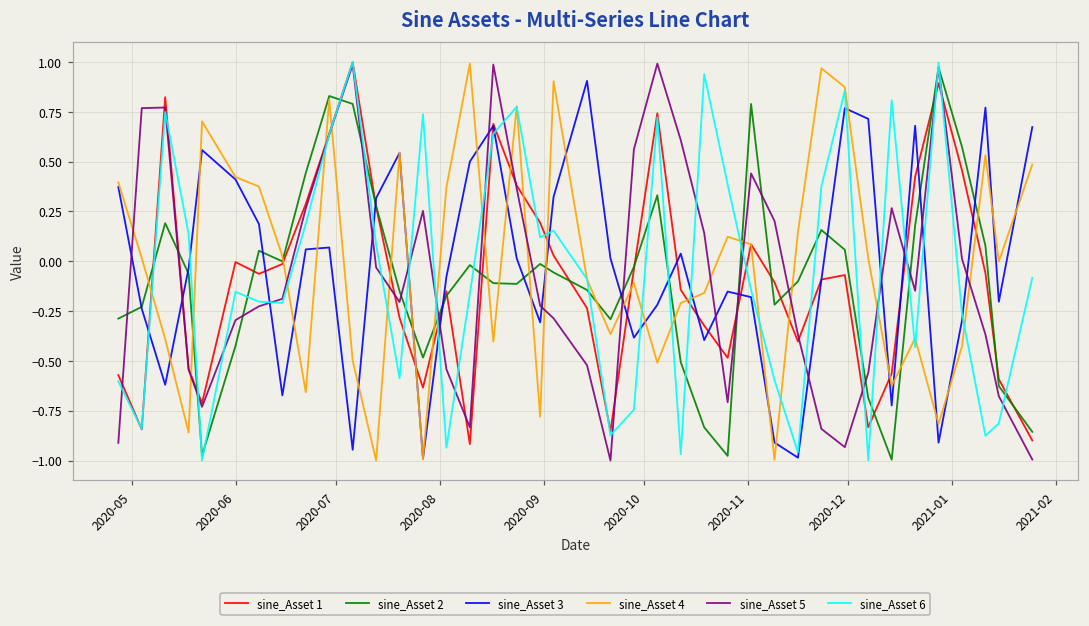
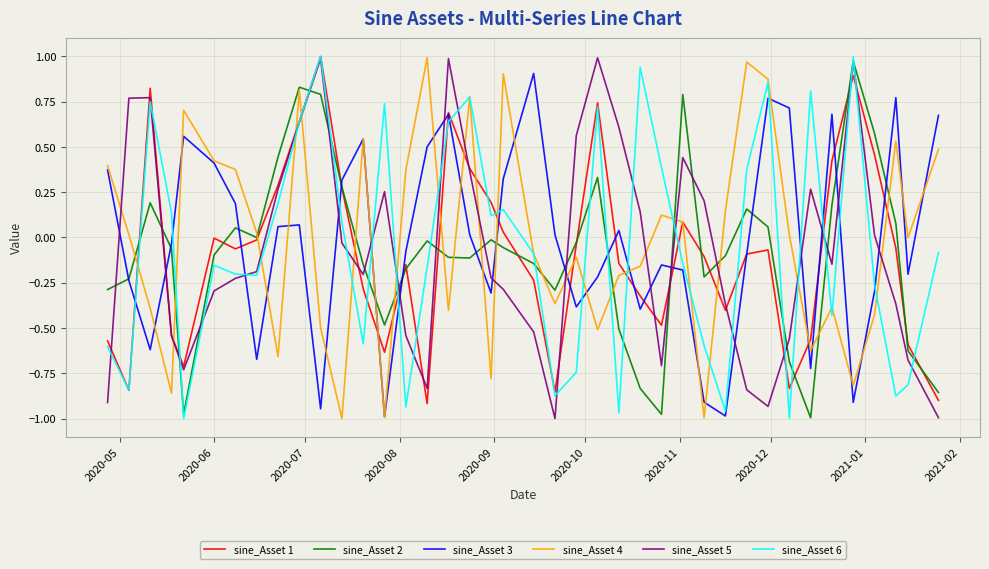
sine_Asset 2, 2020-06: -0.42 -> -0.10
